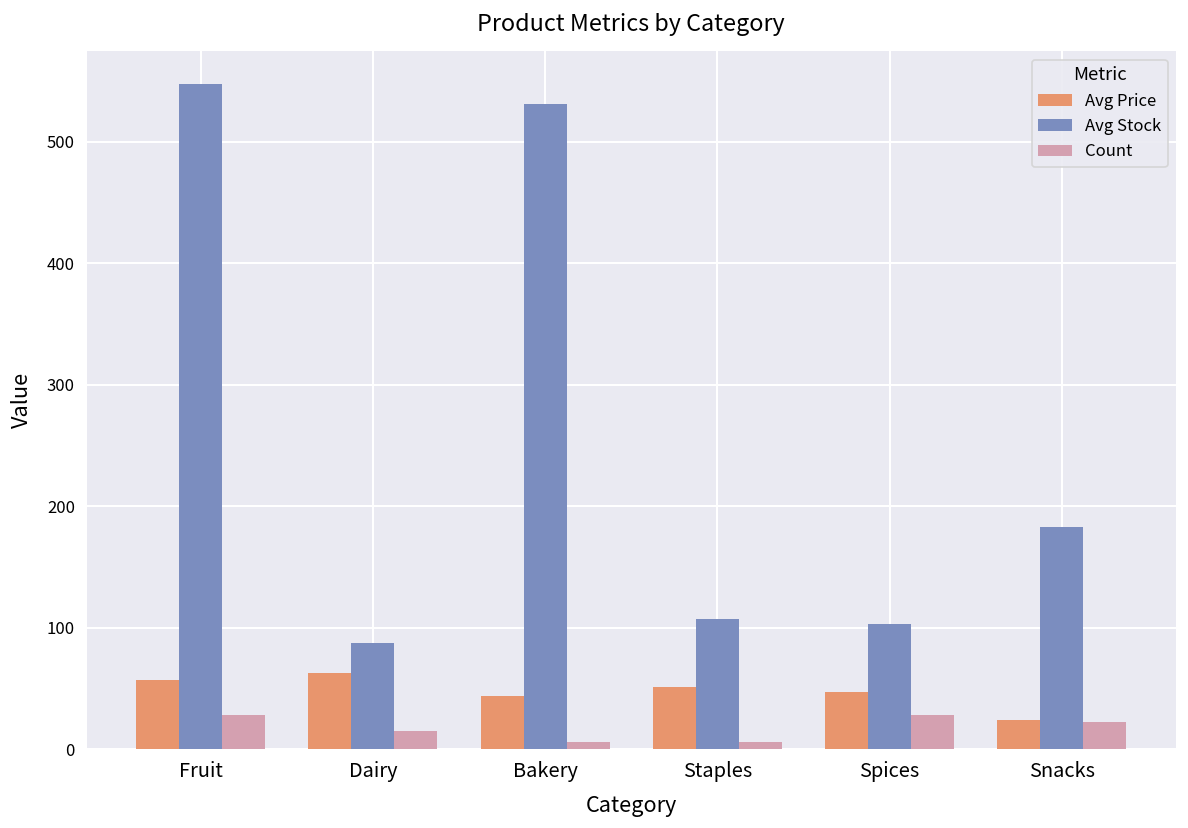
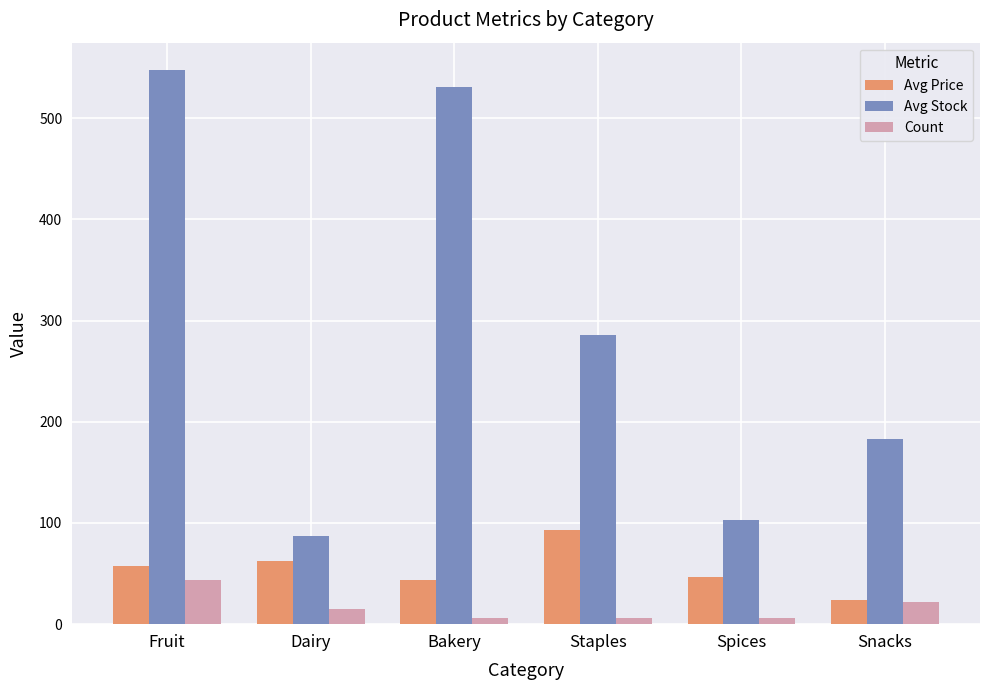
Count, Fruit: 28 -> 44
Avg Price, Staples: 51 -> 93
Avg Stock, Staples: 107 -> 286
Count, Spices: 28 -> 6
